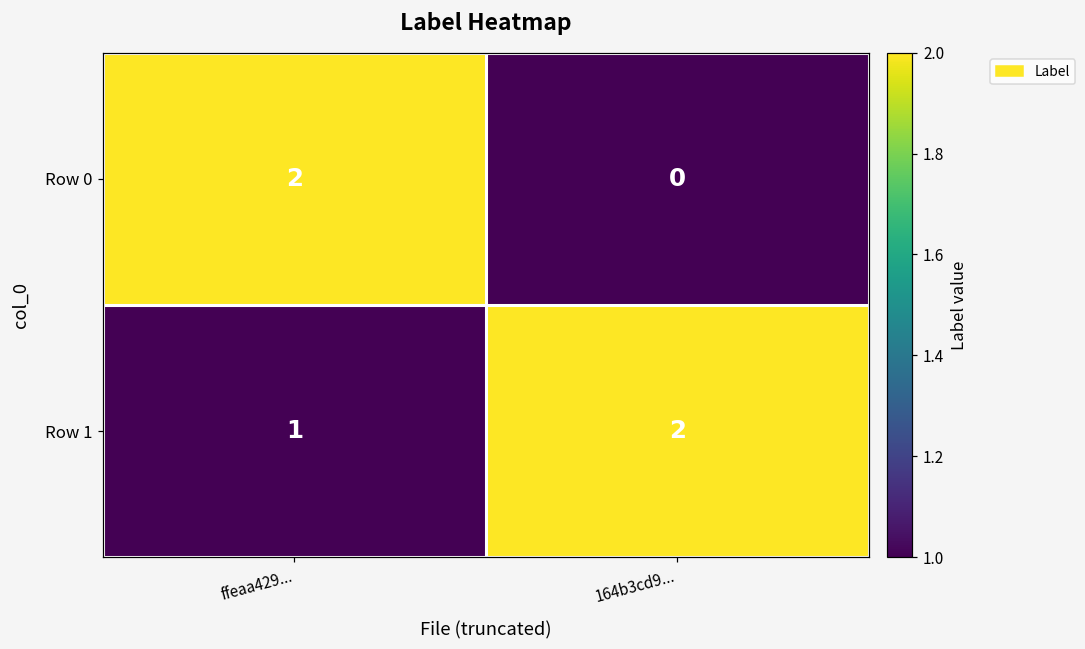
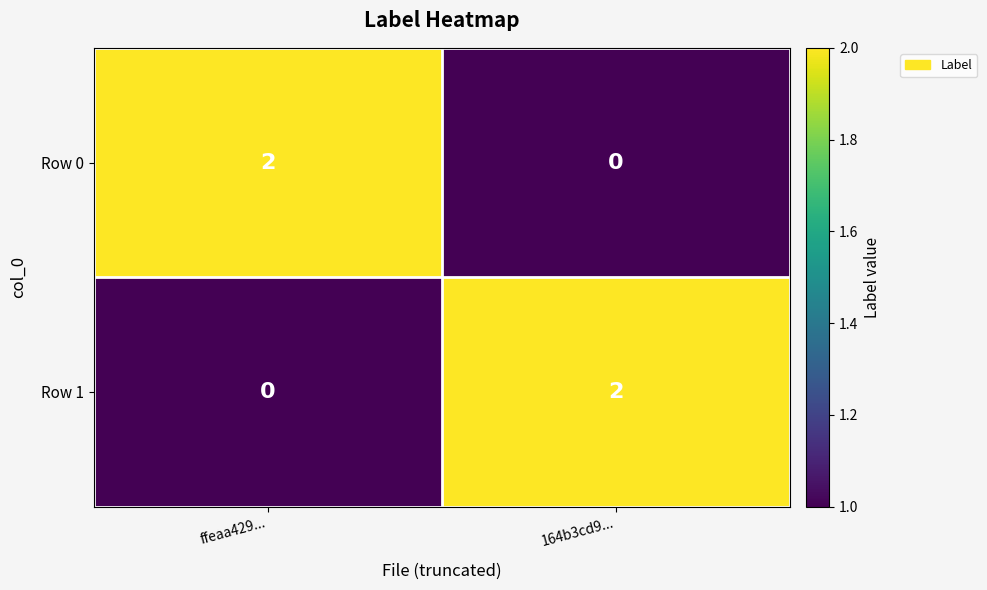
Row 1, ffeaa429...: 1 -> 0
